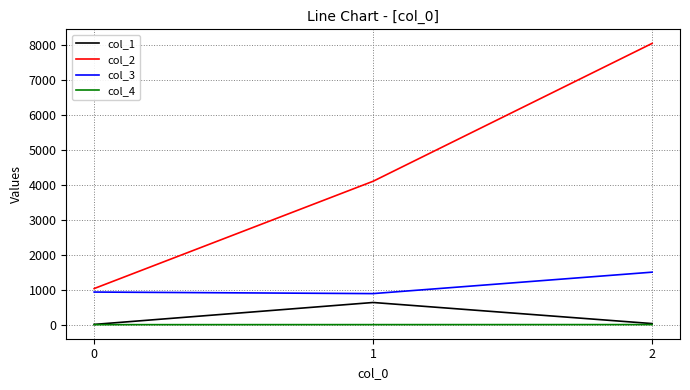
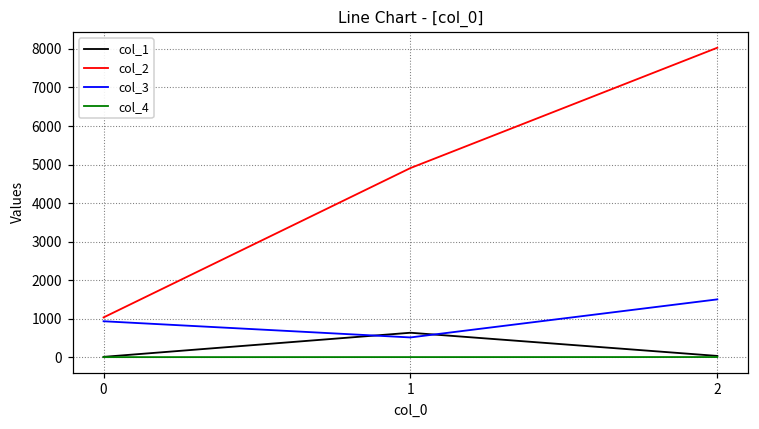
col_2, 1: 4100 -> 4900
col_3, 1: 900 -> 500
